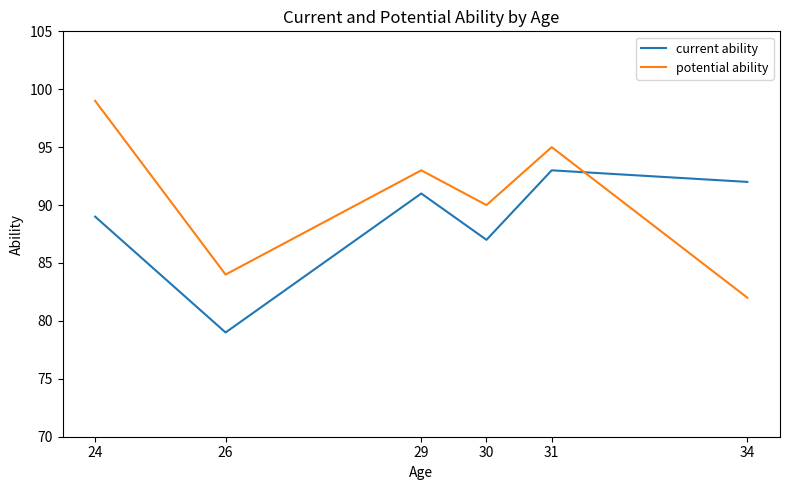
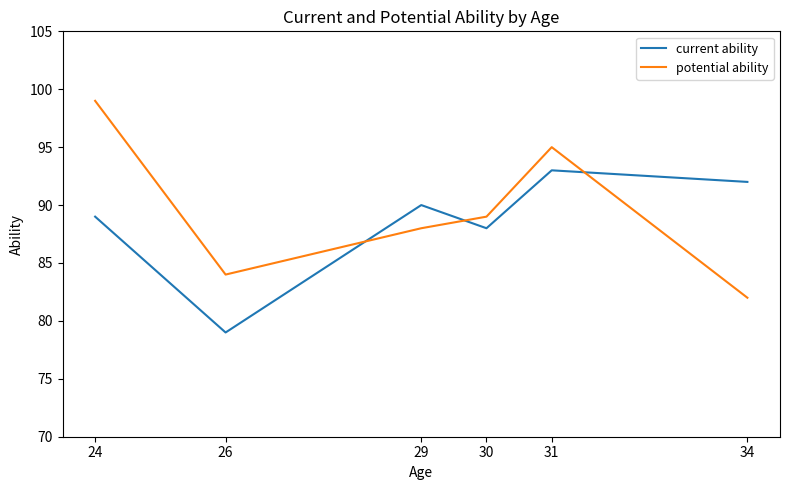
current ability, 29: 91 -> 90
potential ability, 29: 93 -> 88
current ability, 30: 87 -> 88
potential ability, 30: 90 -> 89
